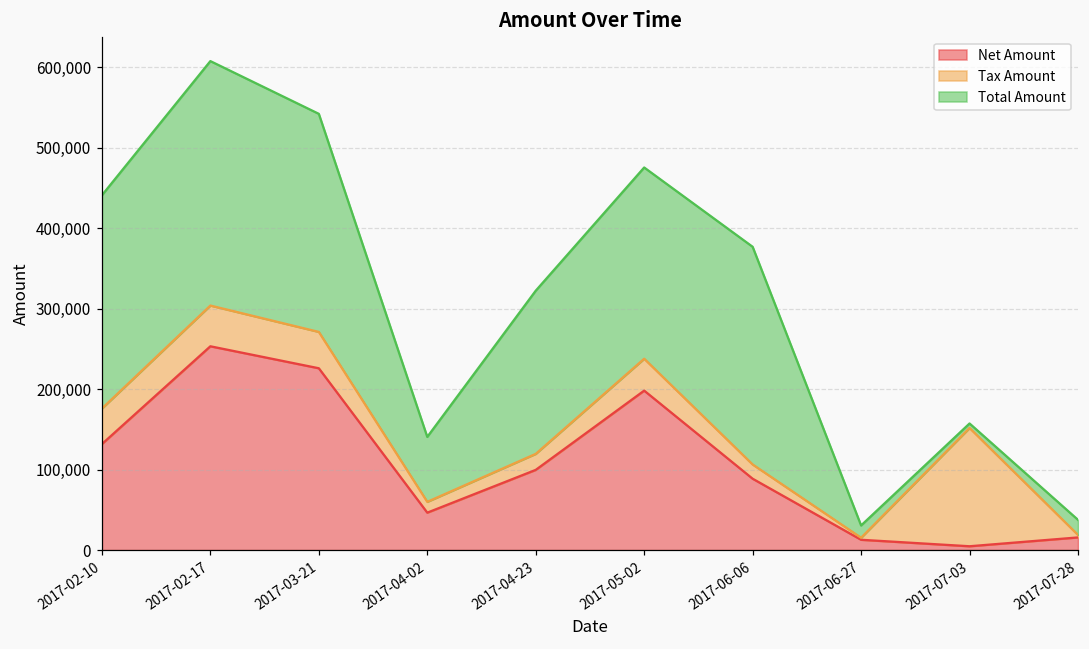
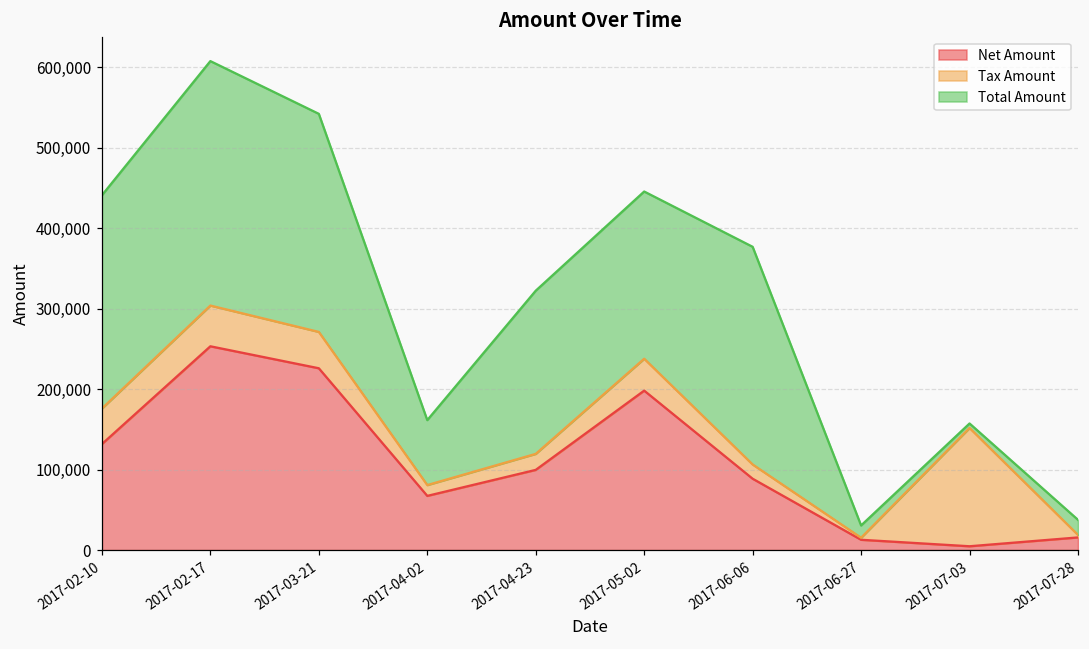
Net Amount, 2017-04-02: 50,000 -> 70,000
Total Amount, 2017-05-02: 240,000 -> 210,000
